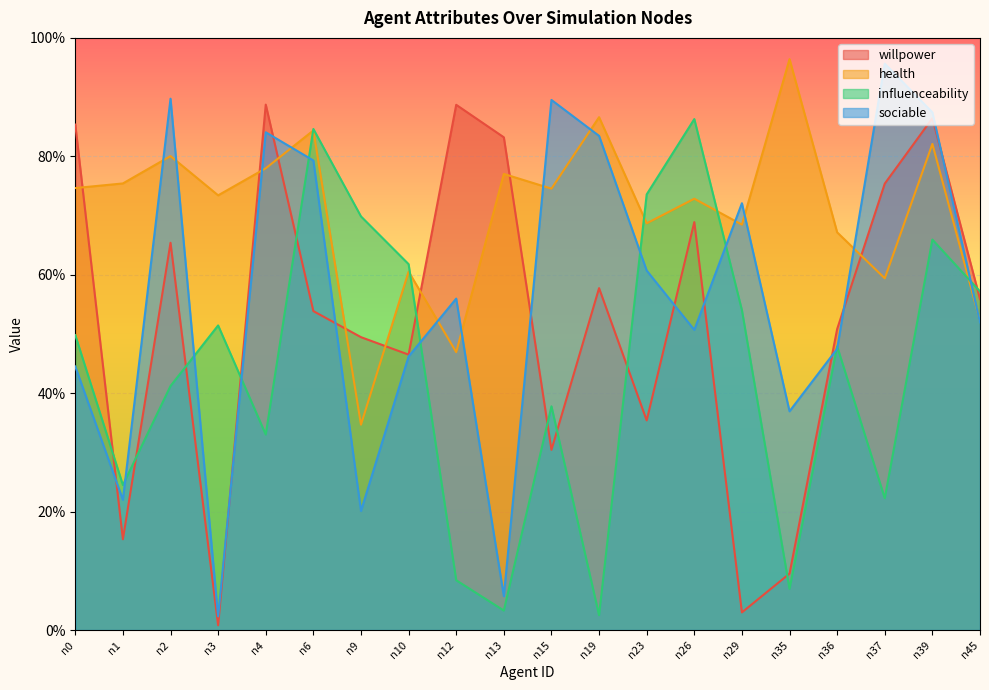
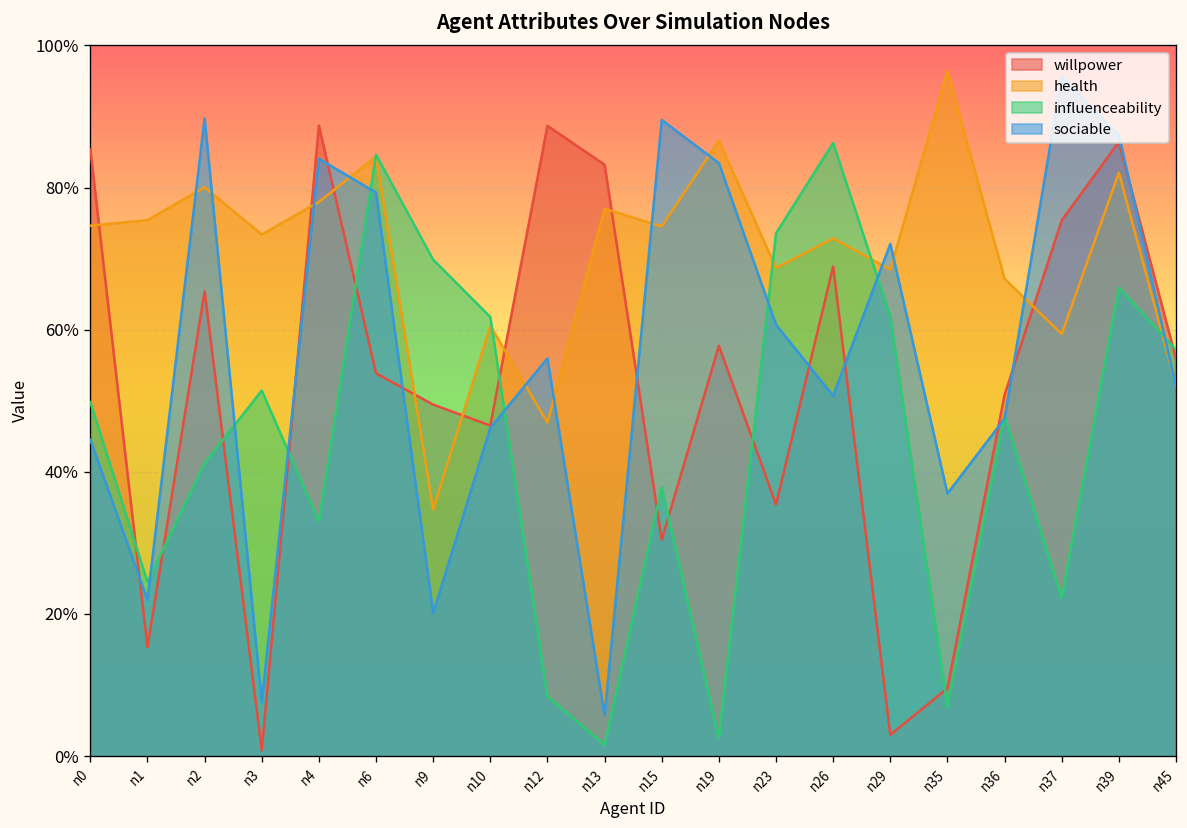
sociable, n3: 2% -> 8%
influenceability, n13: 3% -> 2%
influenceability, n29: 54% -> 62%
